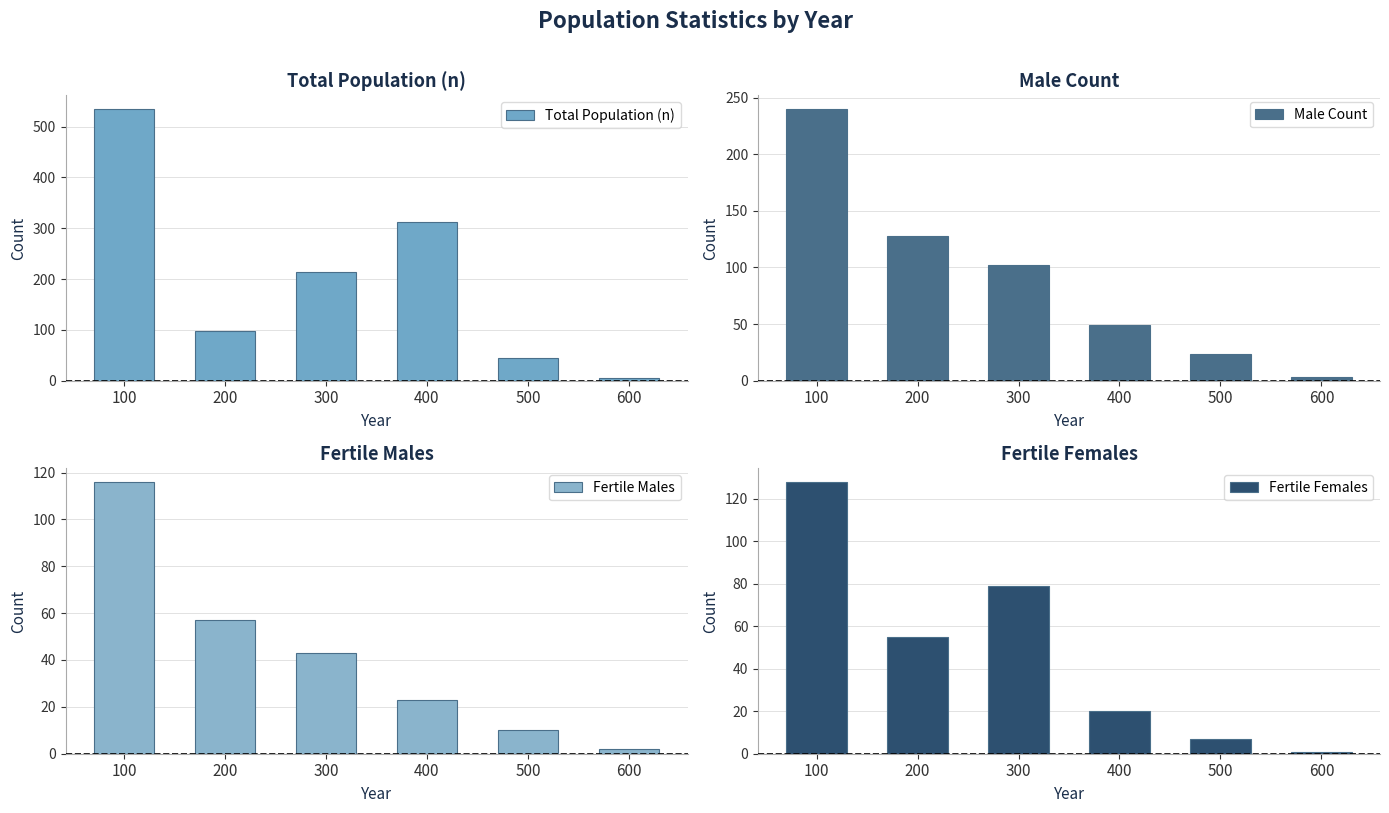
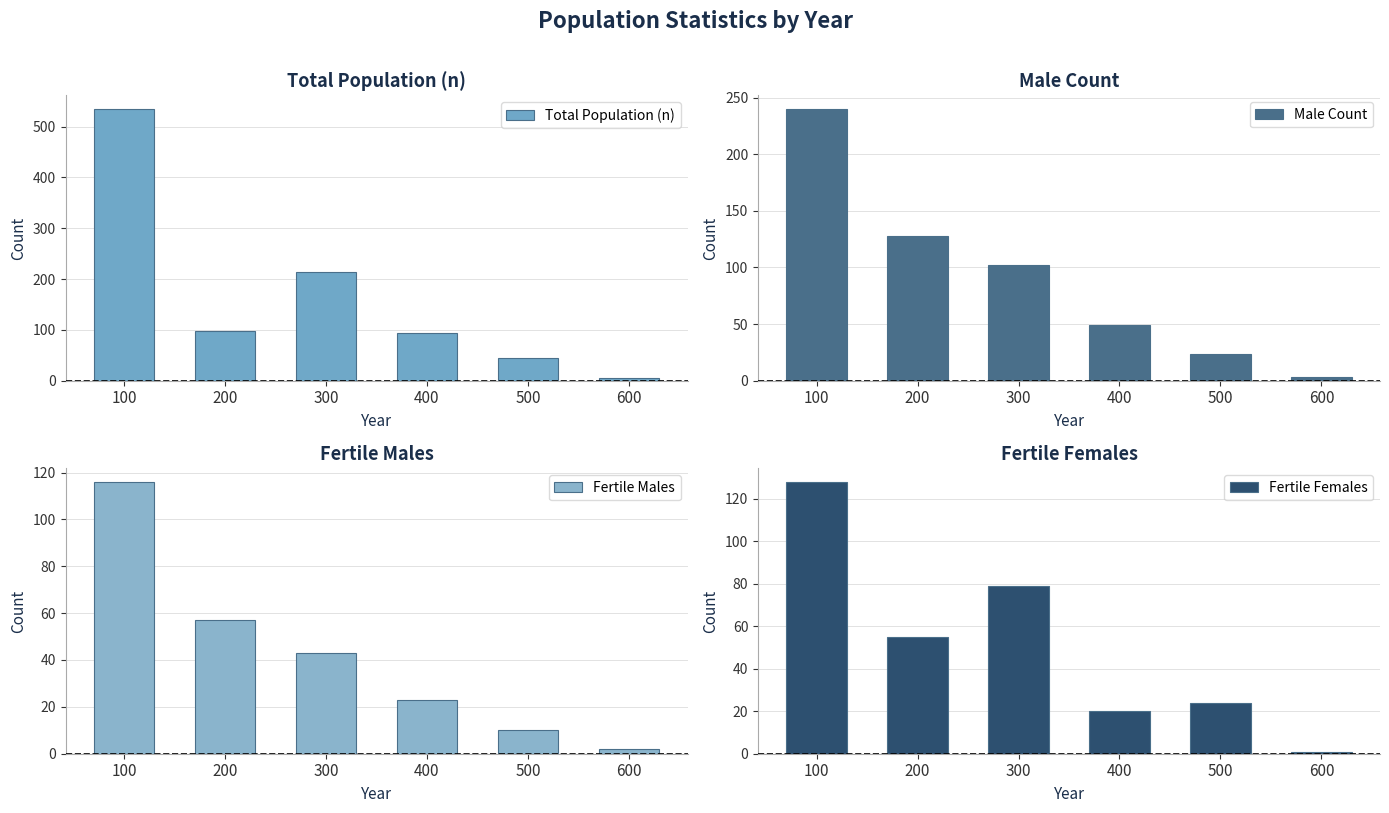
Total Population (n), 400: 310 -> 90
Fertile Females, 500: 7 -> 24
